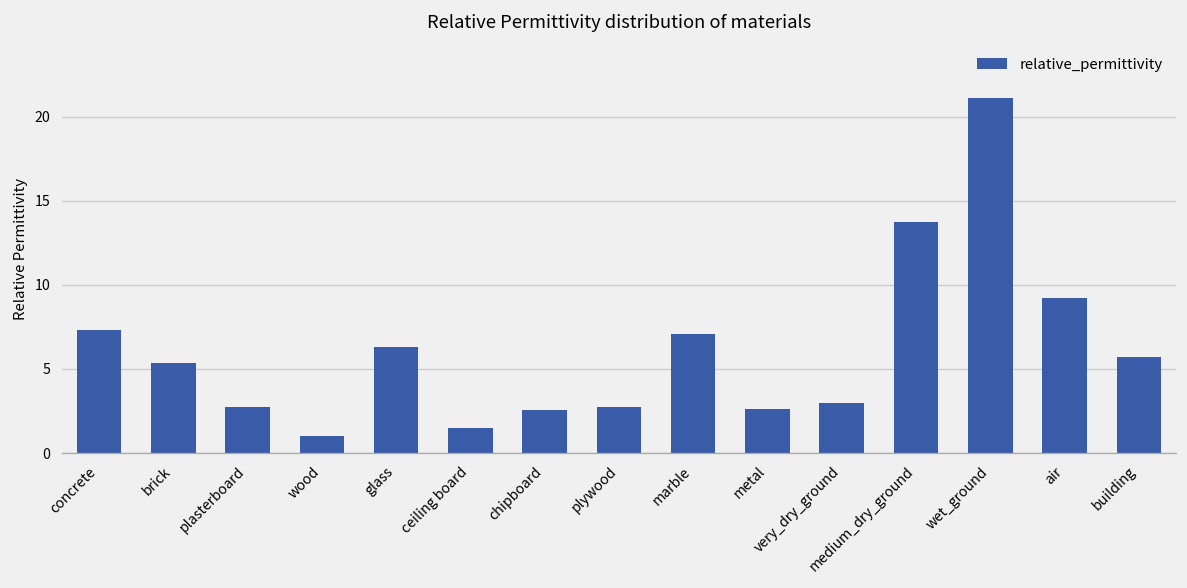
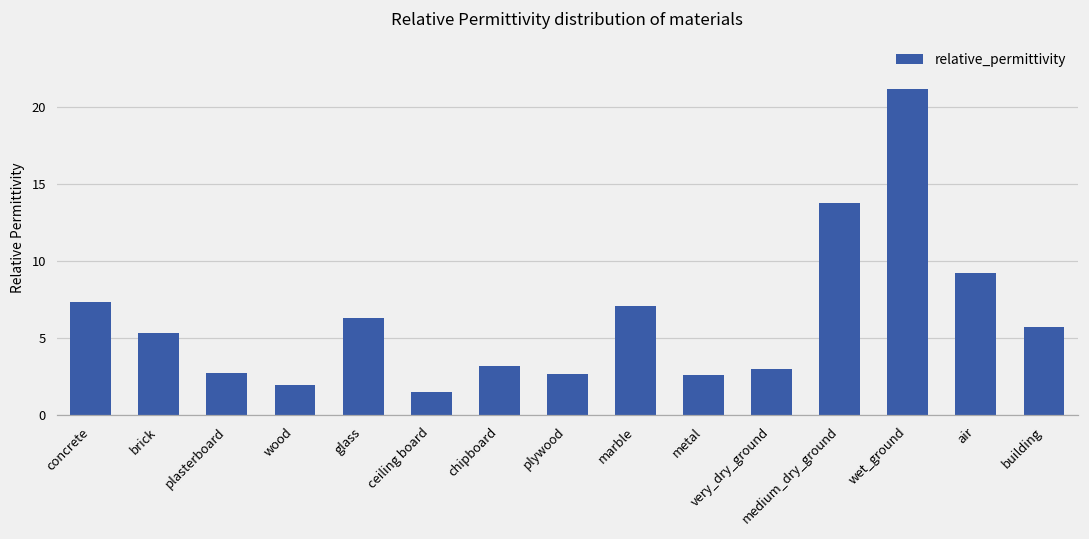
wood: 1.0 -> 2.0
chipboard: 2.6 -> 3.2
